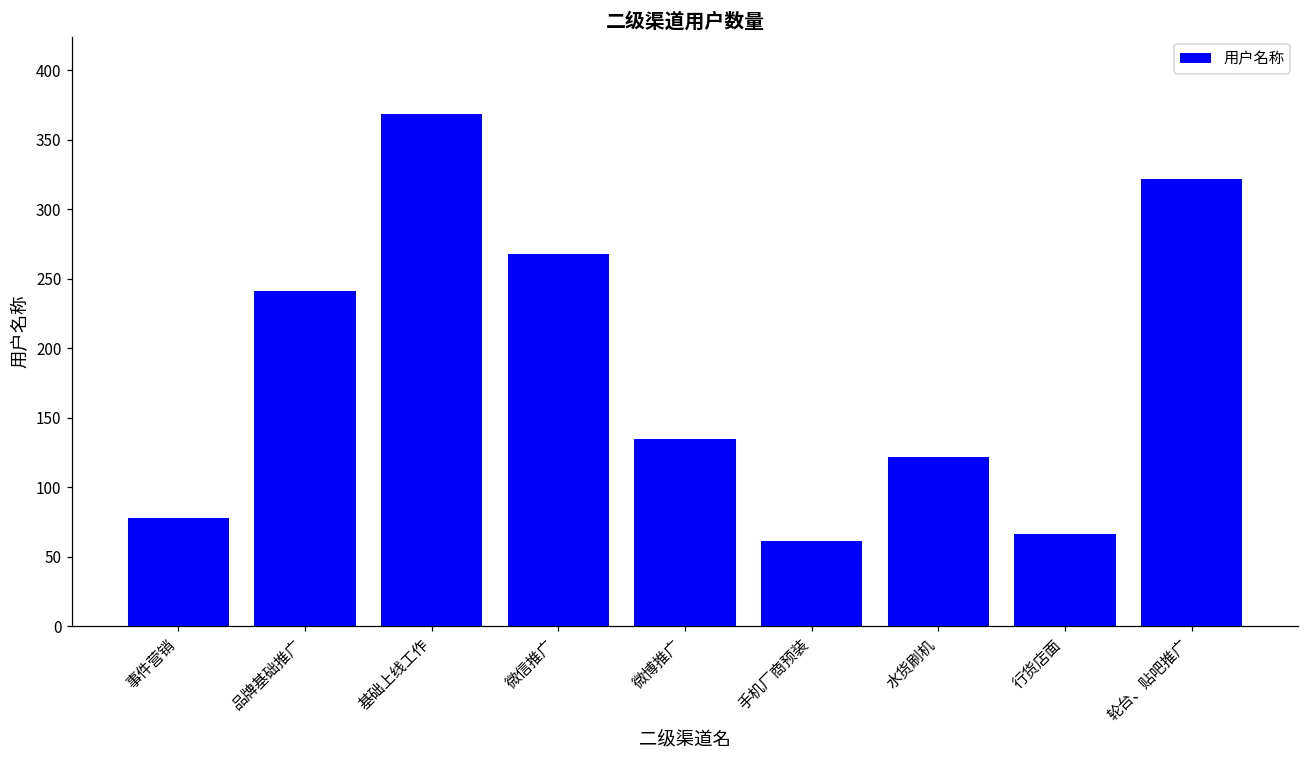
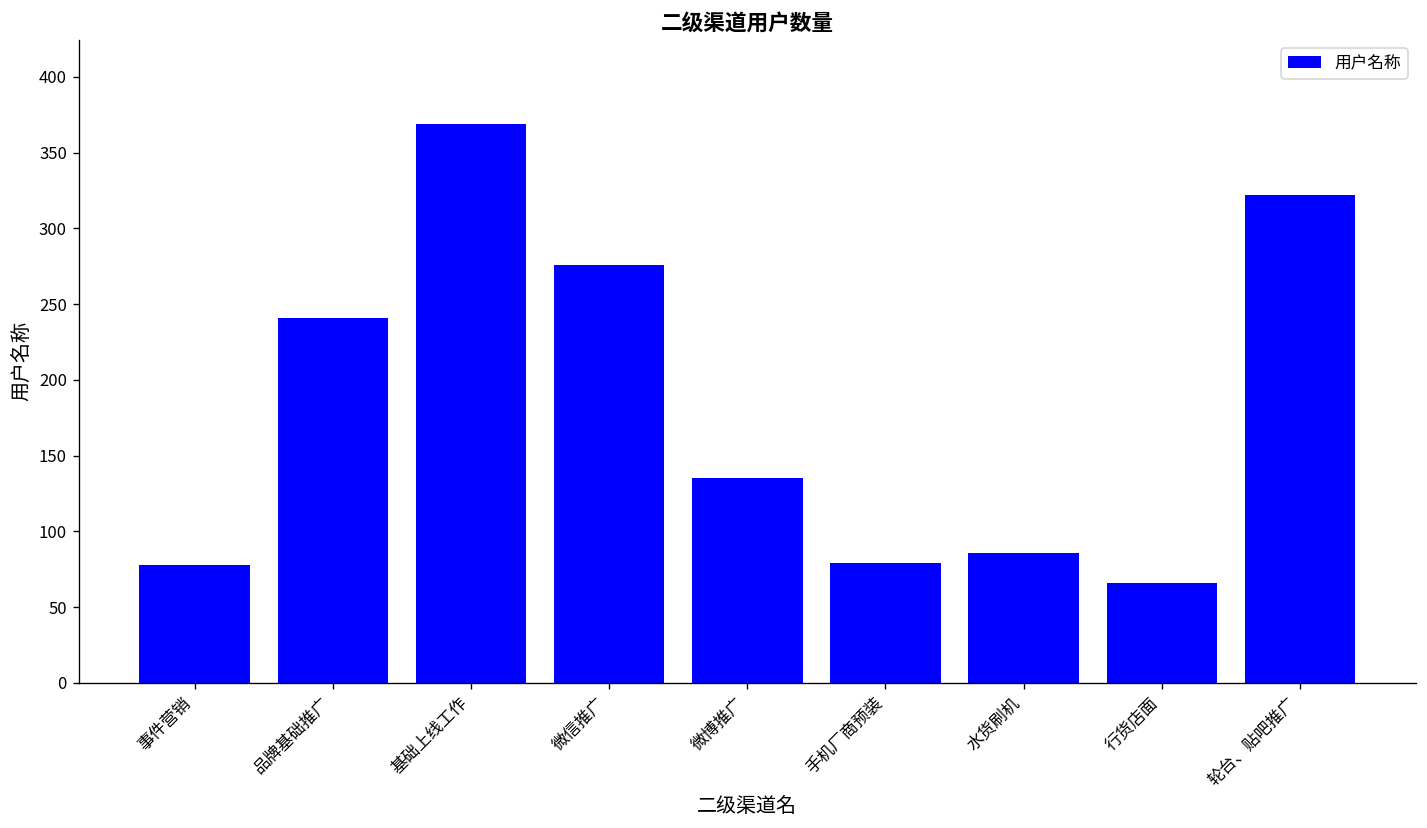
微信推广: 268 -> 276
手机厂商预装: 61 -> 79
水货刷机: 122 -> 86
